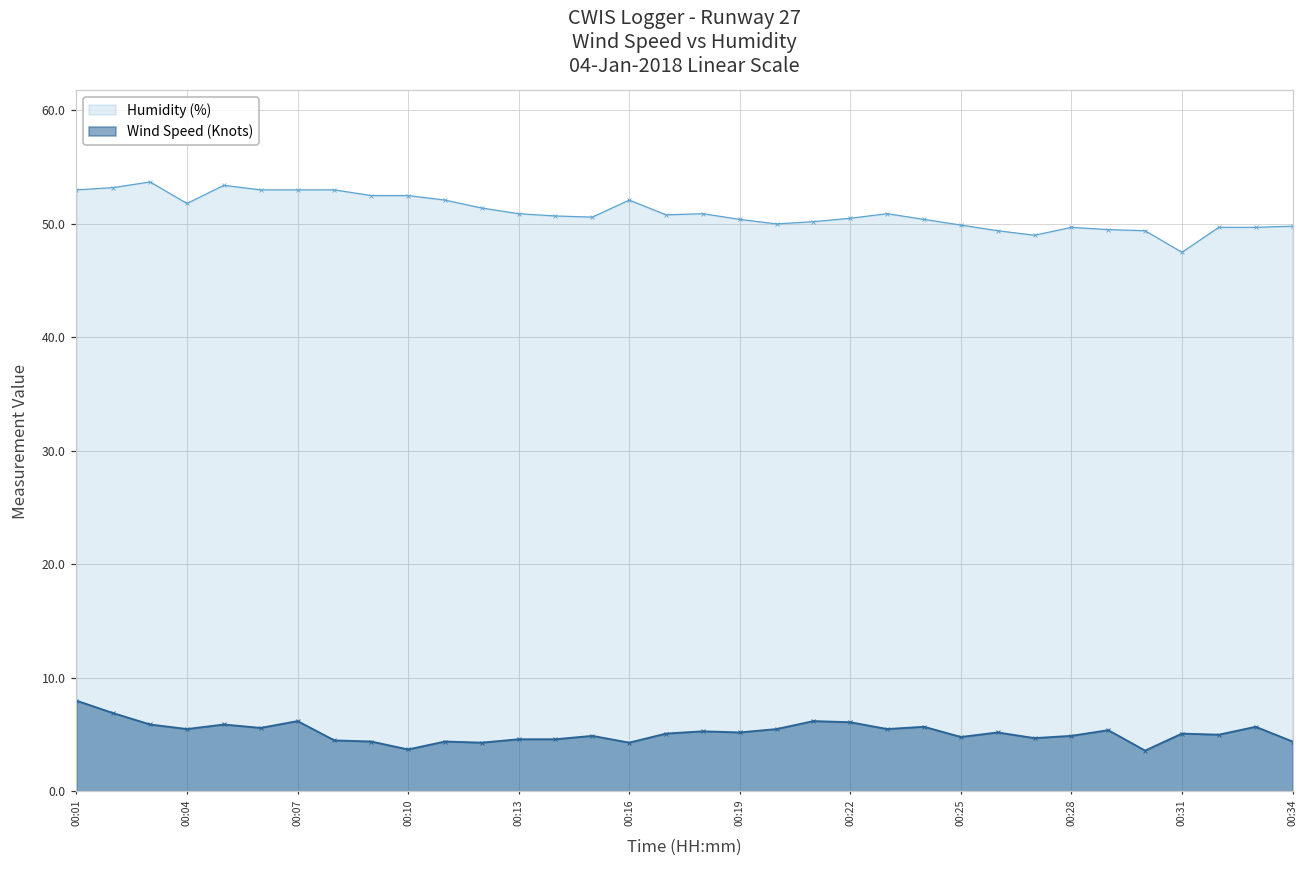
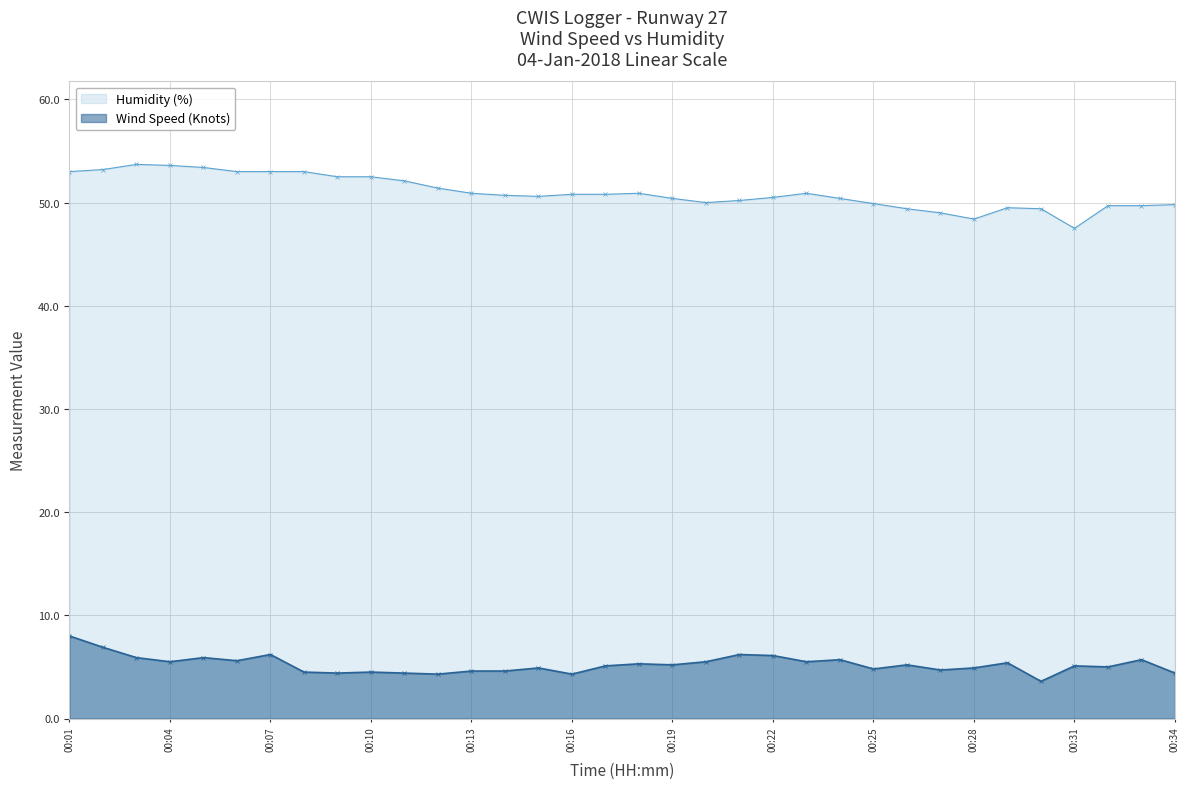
Humidity (%), 00:04: 51.8 -> 53.6
Wind Speed (Knots), 00:10: 3.7 -> 4.5
Humidity (%), 00:16: 52.1 -> 50.8
Humidity (%), 00:28: 49.7 -> 48.4
